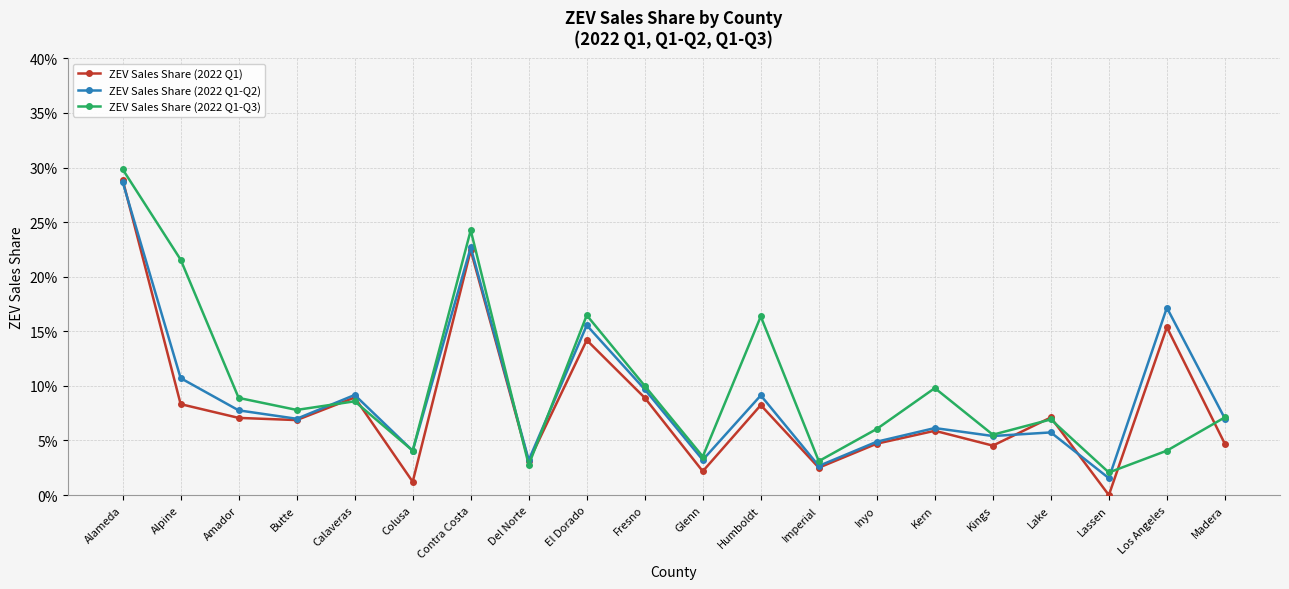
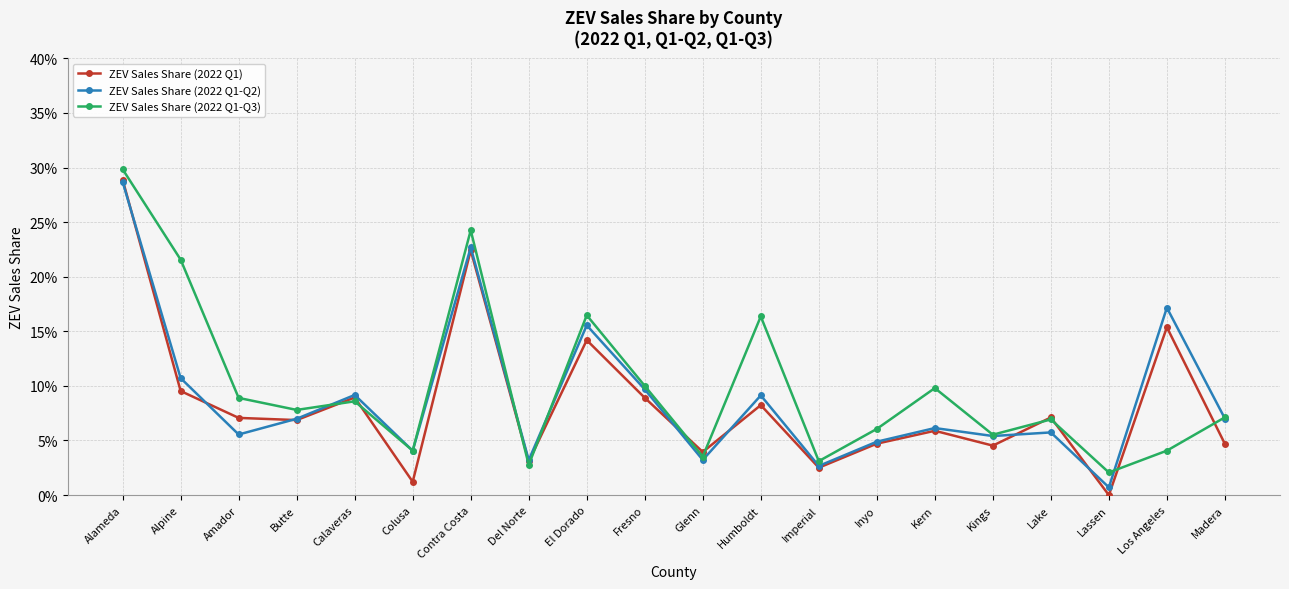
ZEV Sales Share (2022 Q1), Alpine: 8.3% -> 9.5%
ZEV Sales Share (2022 Q1-Q2), Amador: 7.8% -> 5.6%
ZEV Sales Share (2022 Q1), Glenn: 2.2% -> 4.0%
ZEV Sales Share (2022 Q1-Q2), Lassen: 1.6% -> 0.7%
